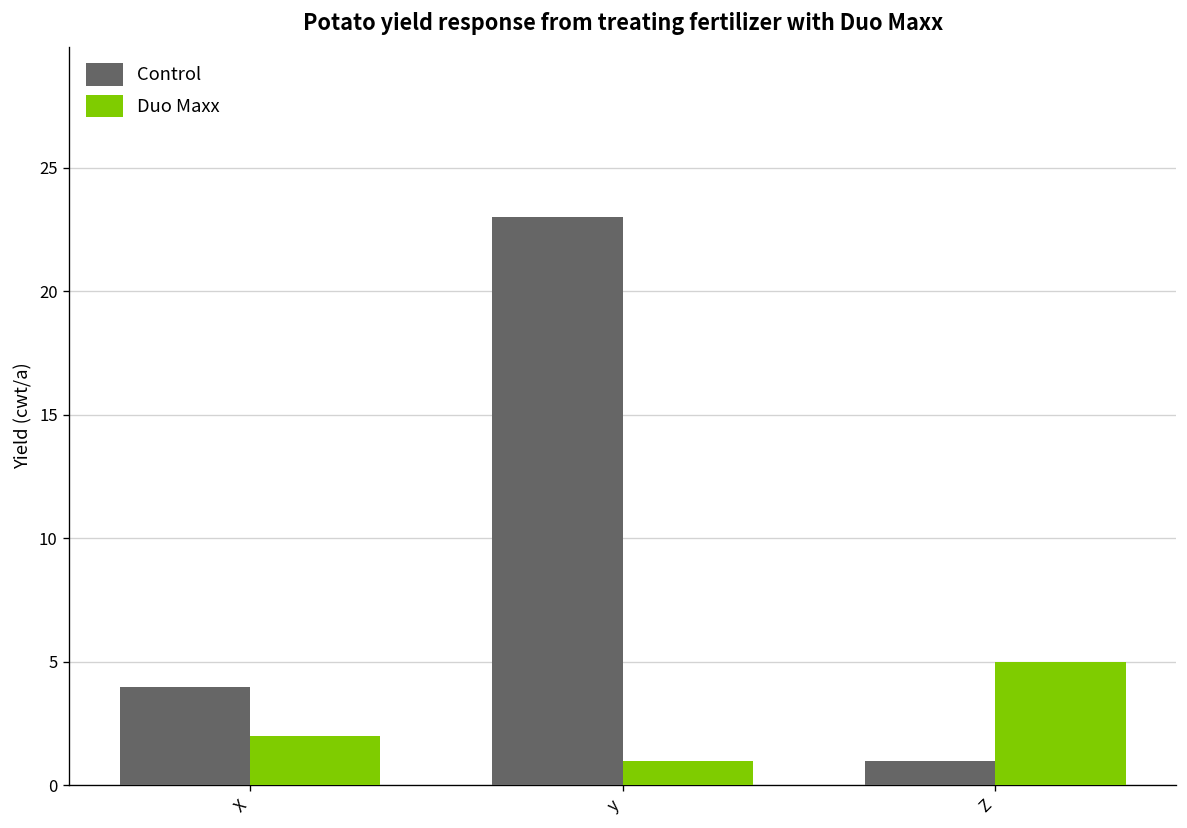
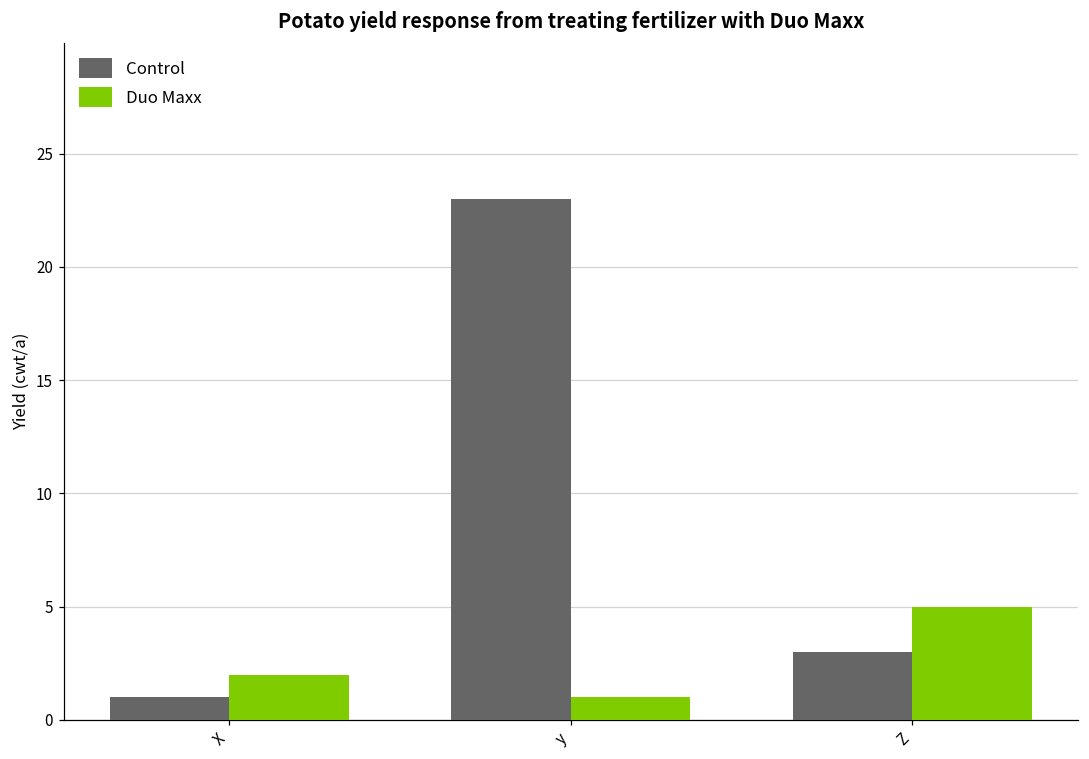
Control, X: 4 -> 1
Control, Z: 1 -> 3
